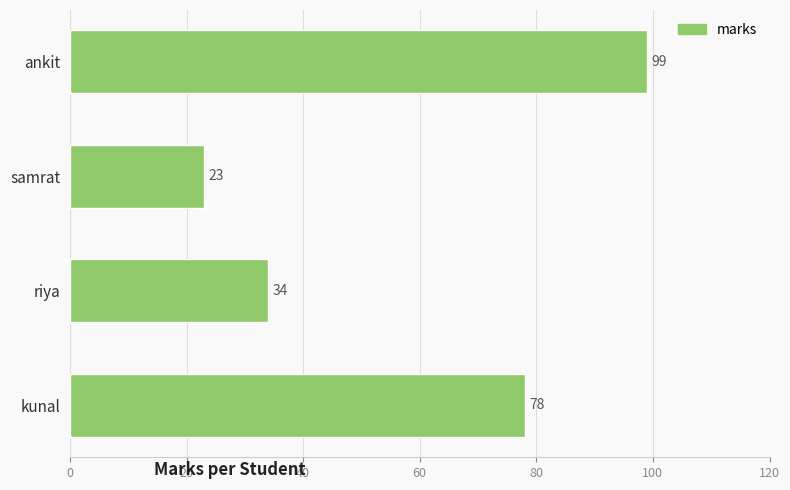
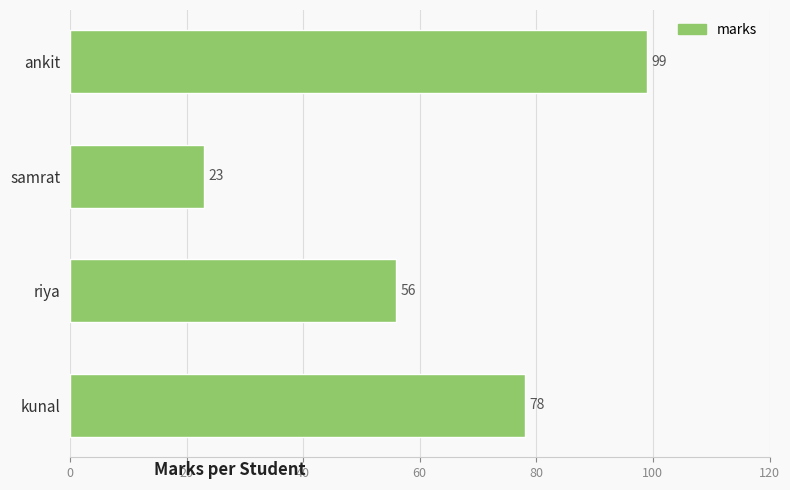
riya: 34 -> 56
